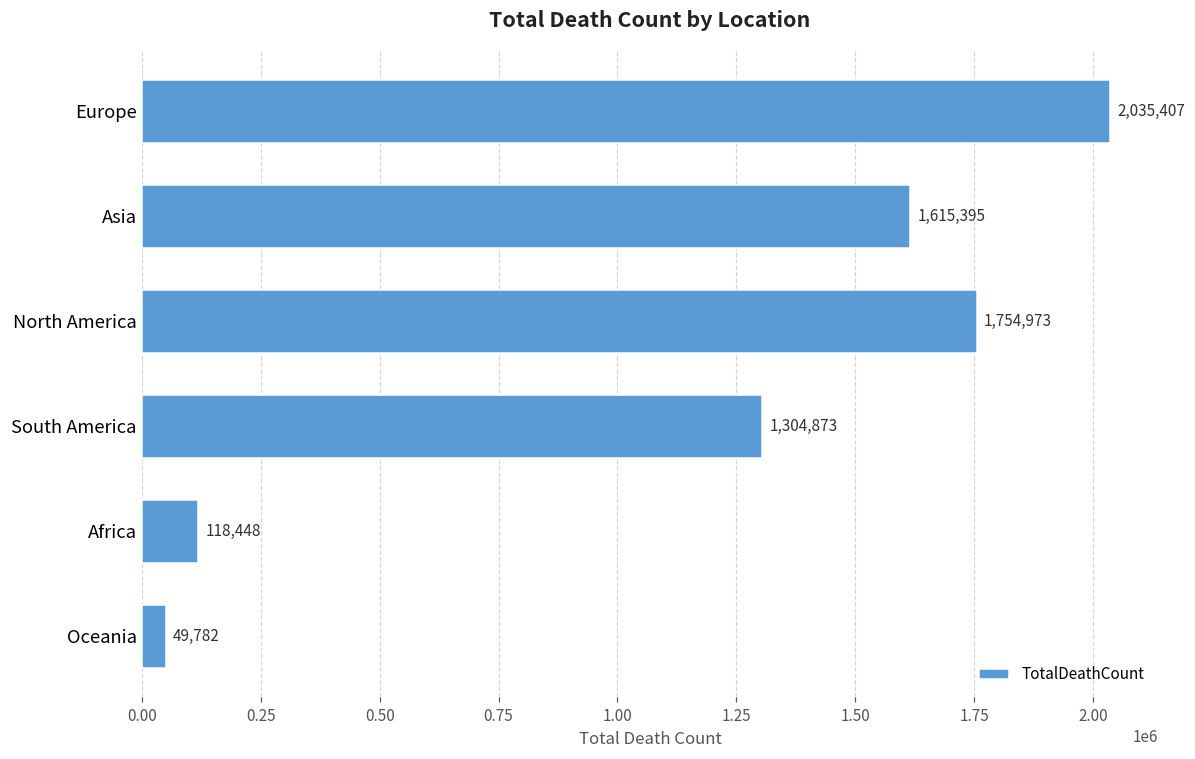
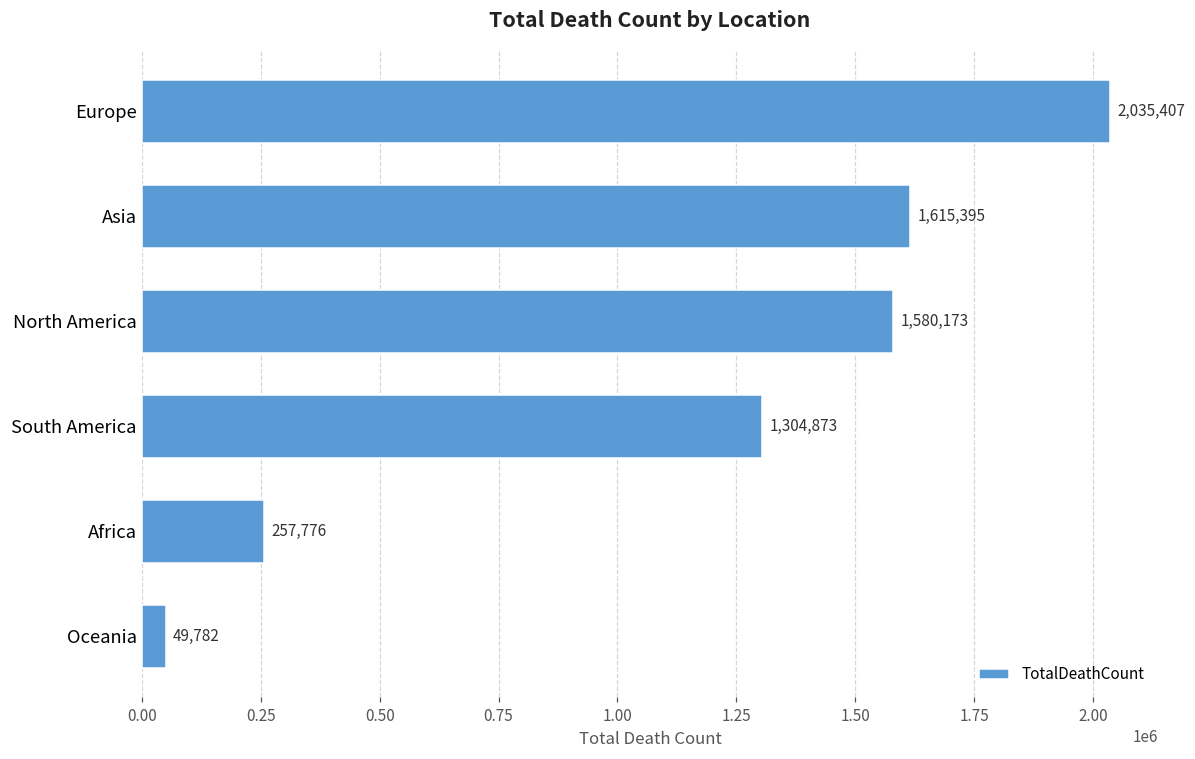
North America: 1,754,973 -> 1,580,173
Africa: 118,448 -> 257,776
